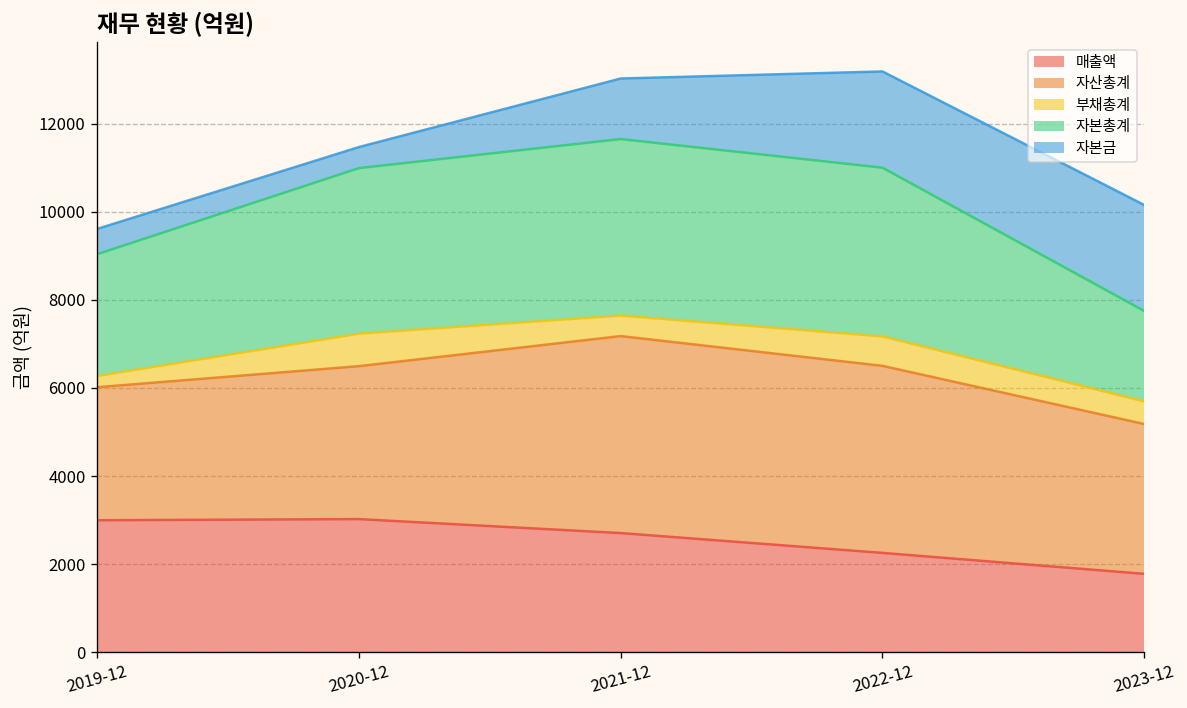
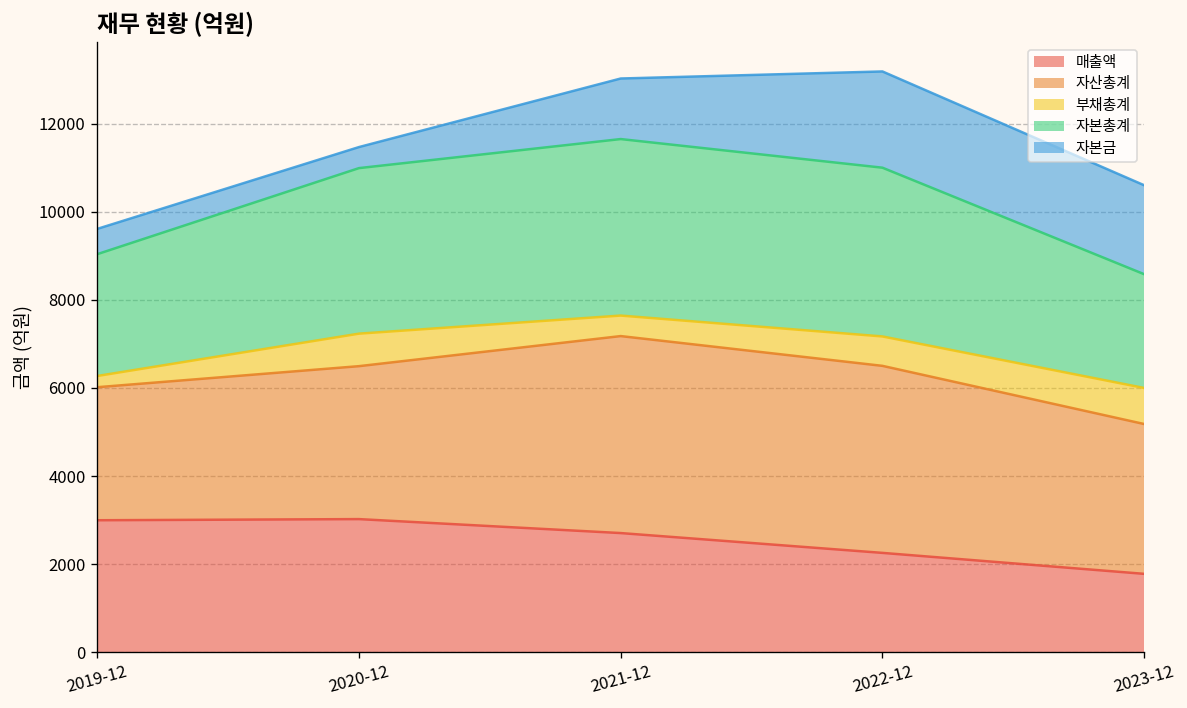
부채총계, 2023-12: 500 -> 800
자본총계, 2023-12: 2100 -> 2600
자본금, 2023-12: 2400 -> 2000
